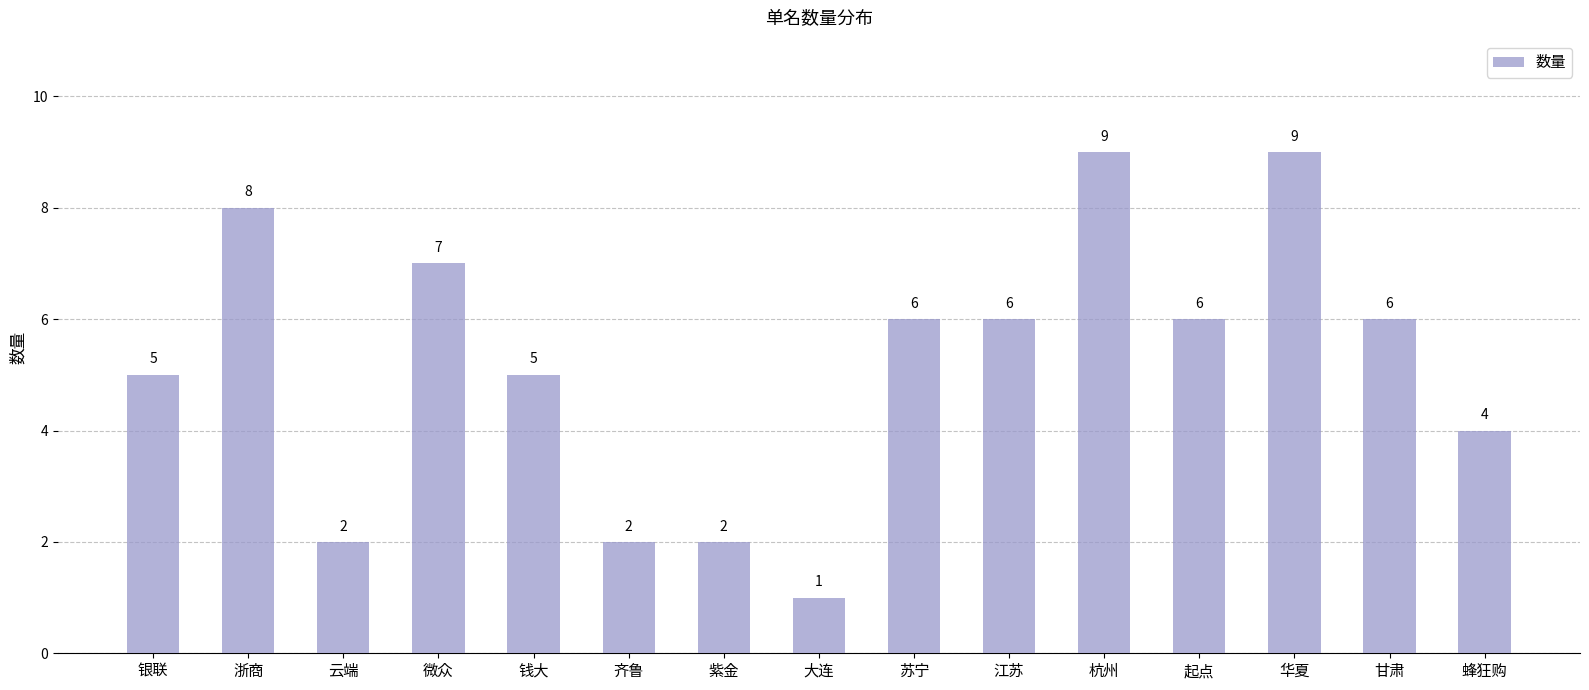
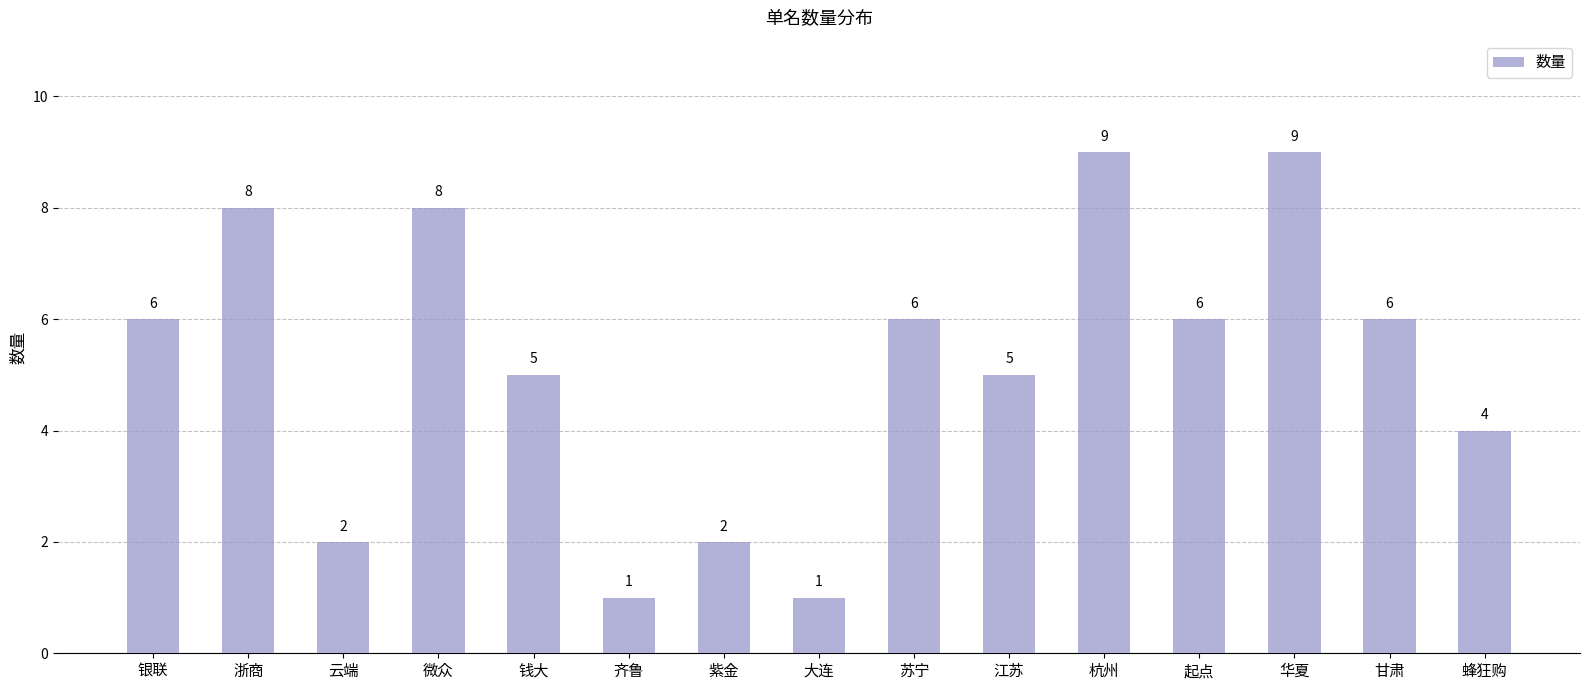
银联: 5 -> 6
微众: 7 -> 8
齐鲁: 2 -> 1
江苏: 6 -> 5
